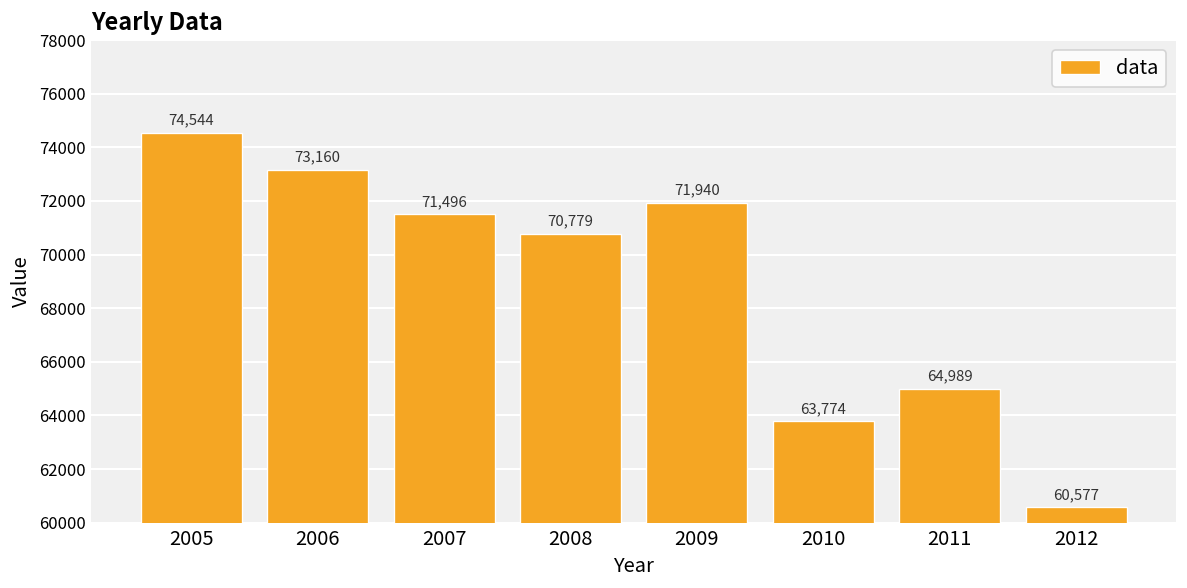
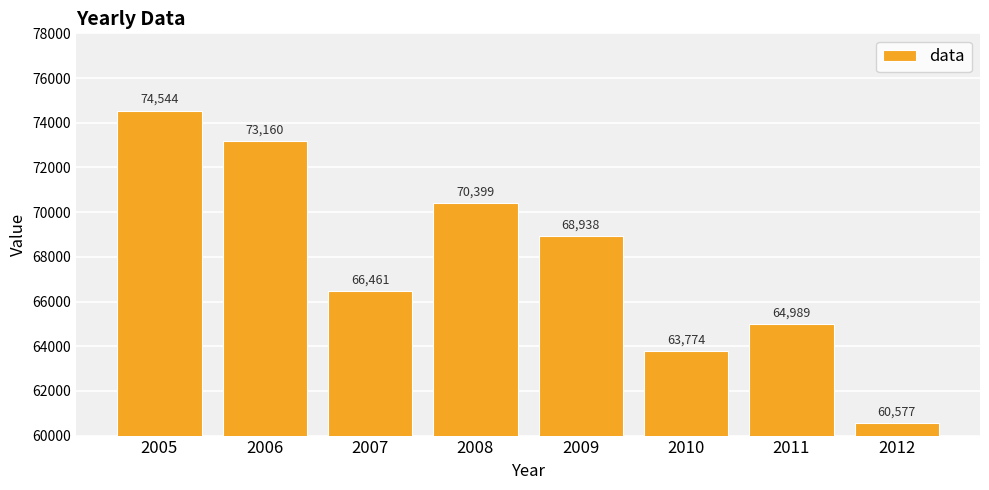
2007: 71,496 -> 66,461
2008: 70,779 -> 70,399
2009: 71,940 -> 68,938
